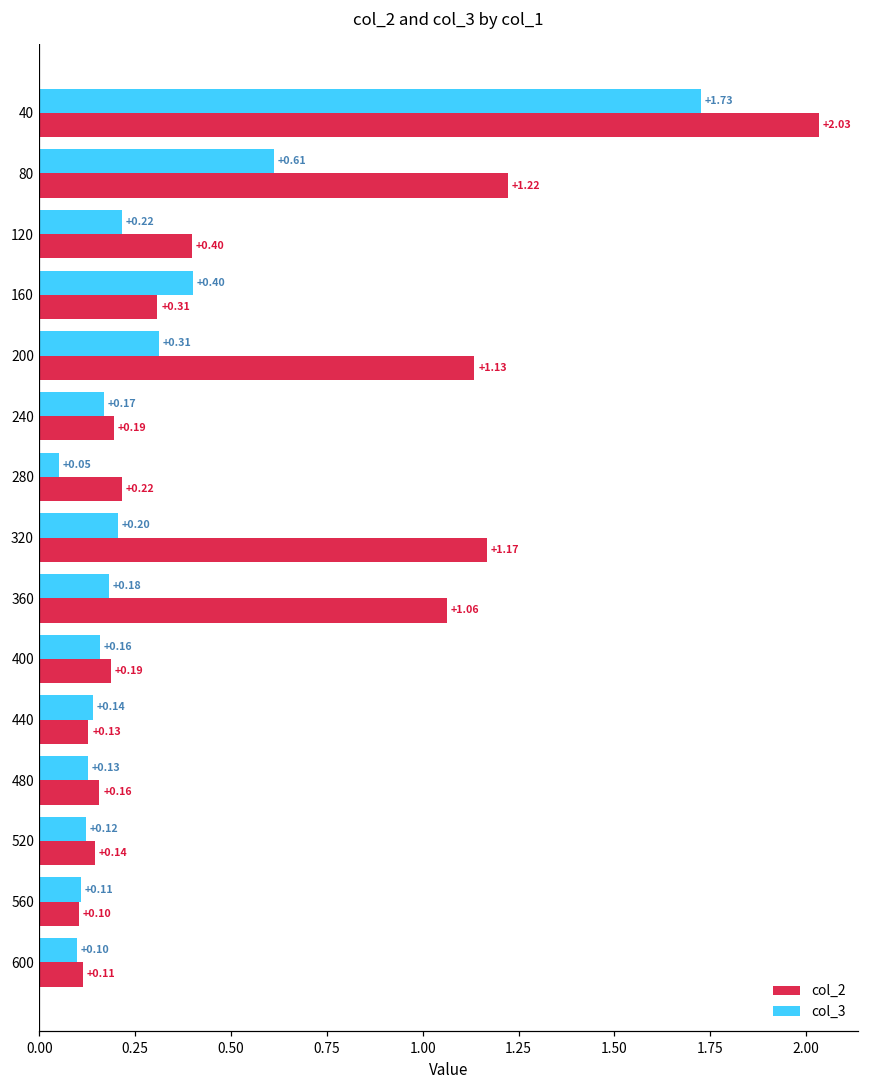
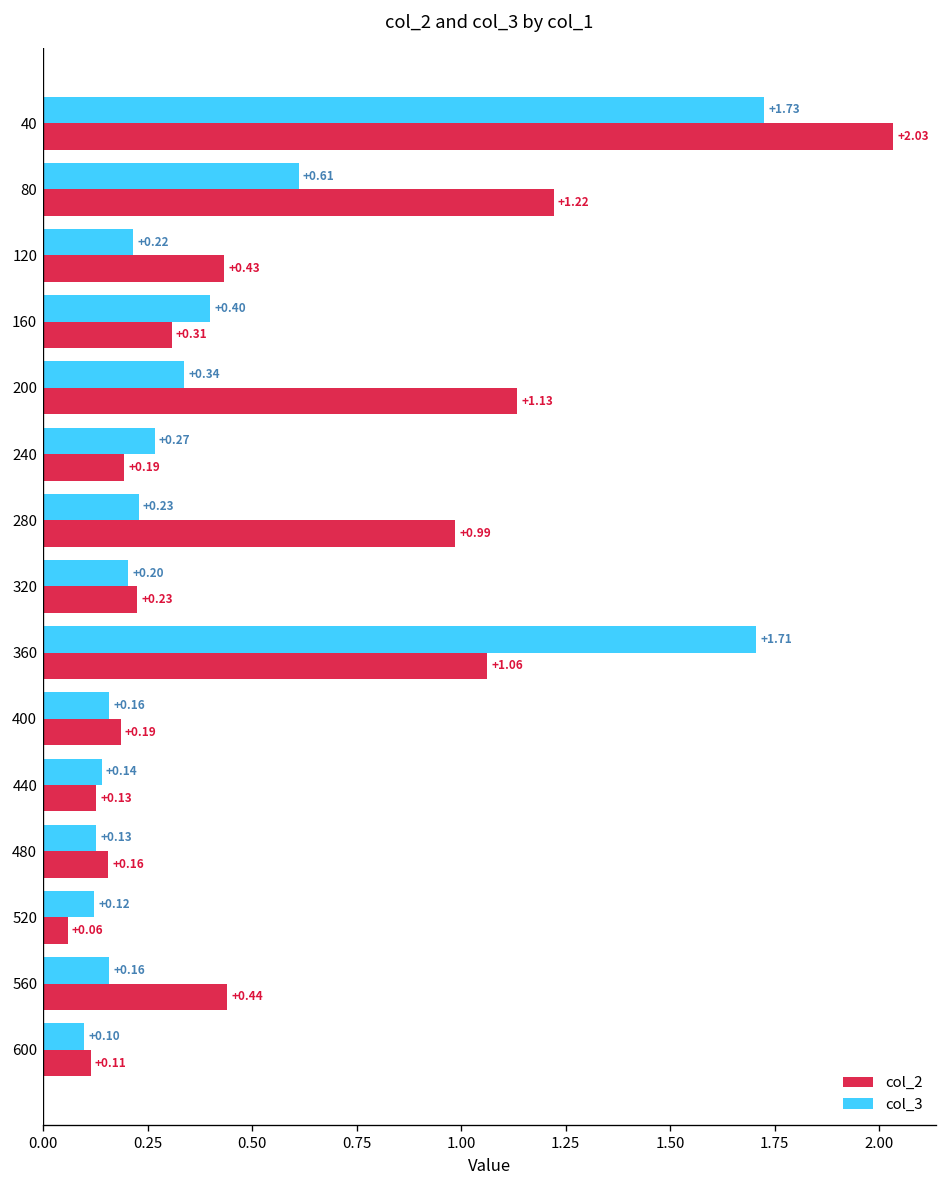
col_2, 120: +0.40 -> +0.43
col_3, 200: +0.31 -> +0.34
col_3, 240: +0.17 -> +0.27
col_3, 280: +0.05 -> +0.23
col_2, 280: +0.22 -> +0.99
col_2, 320: +1.17 -> +0.23
col_3, 360: +0.18 -> +1.71
col_2, 520: +0.14 -> +0.06
col_3, 560: +0.11 -> +0.16
col_2, 560: +0.10 -> +0.44
